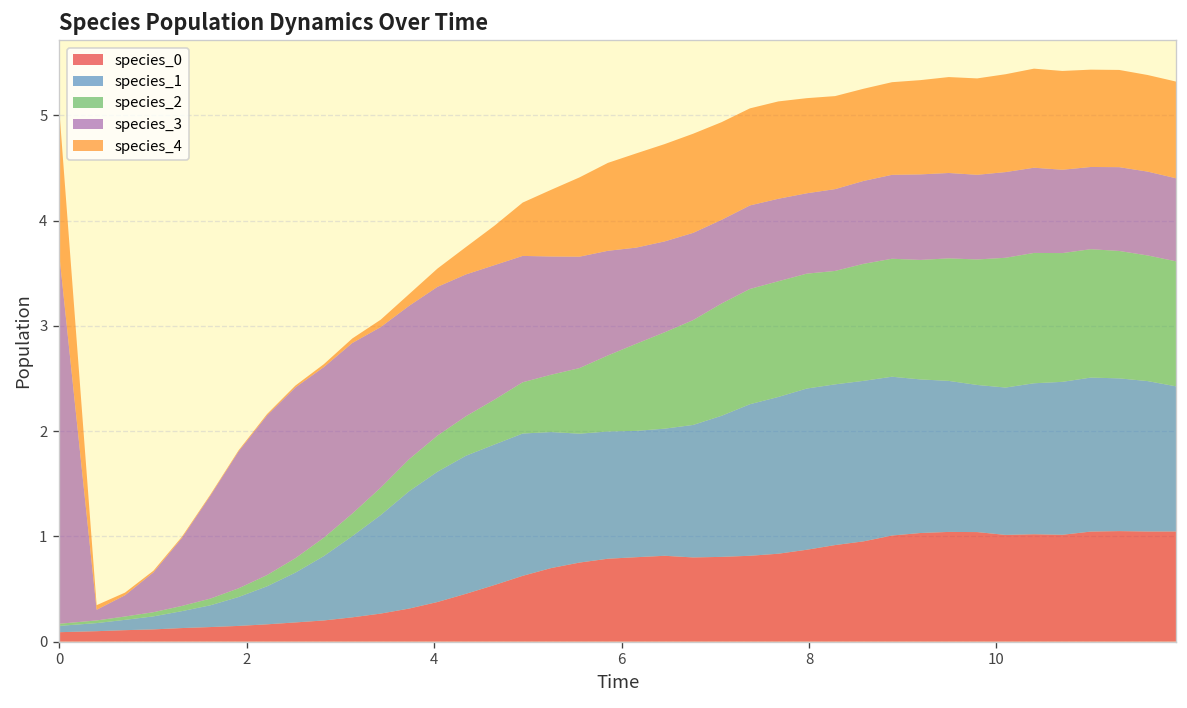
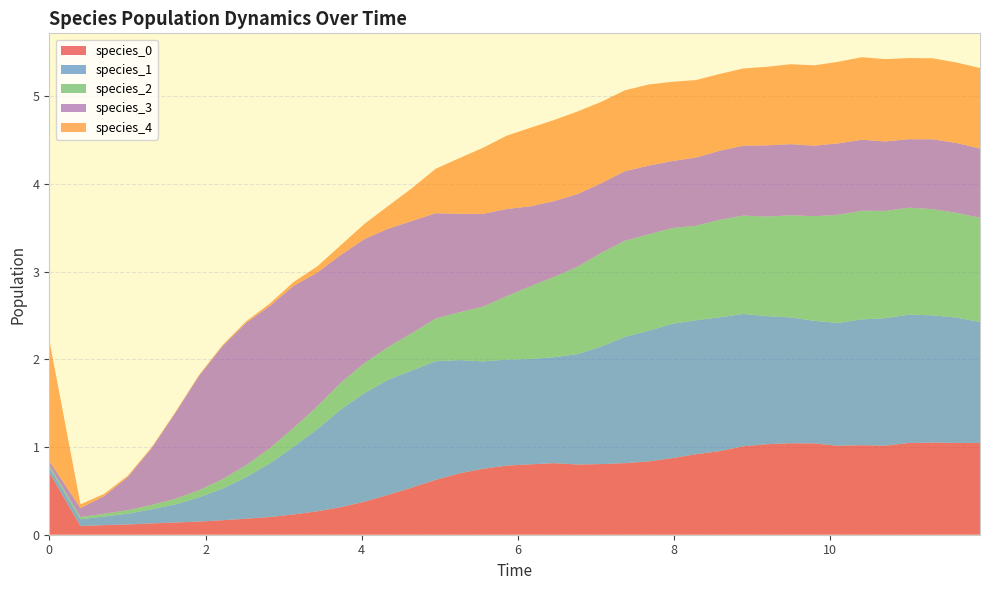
species_0, 0: 0.1 -> 0.7
species_3, 0: 3.5 -> 0.1
